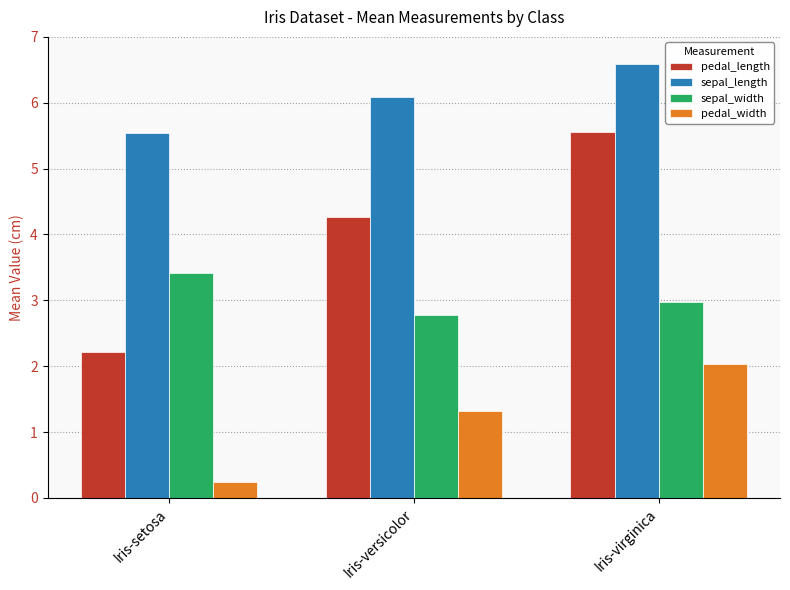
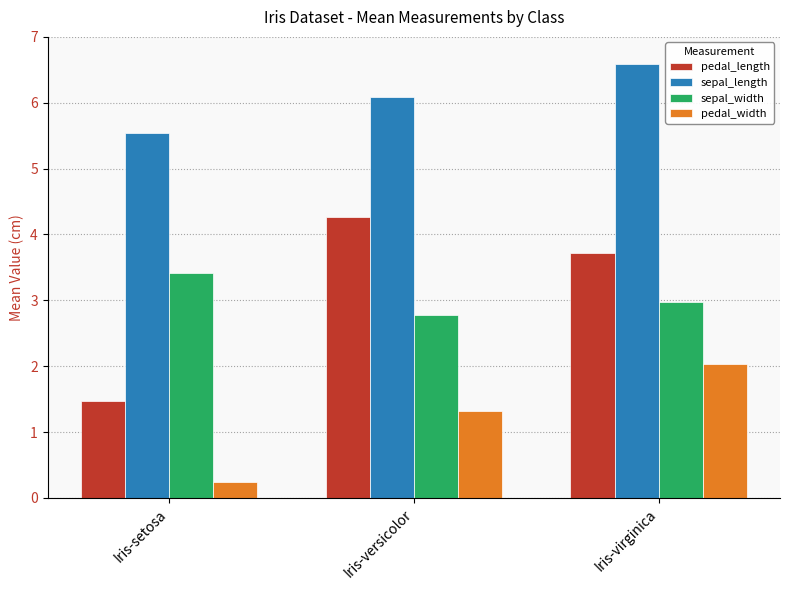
pedal_length, Iris-setosa: 2.2 -> 1.5
pedal_length, Iris-virginica: 5.6 -> 3.7
